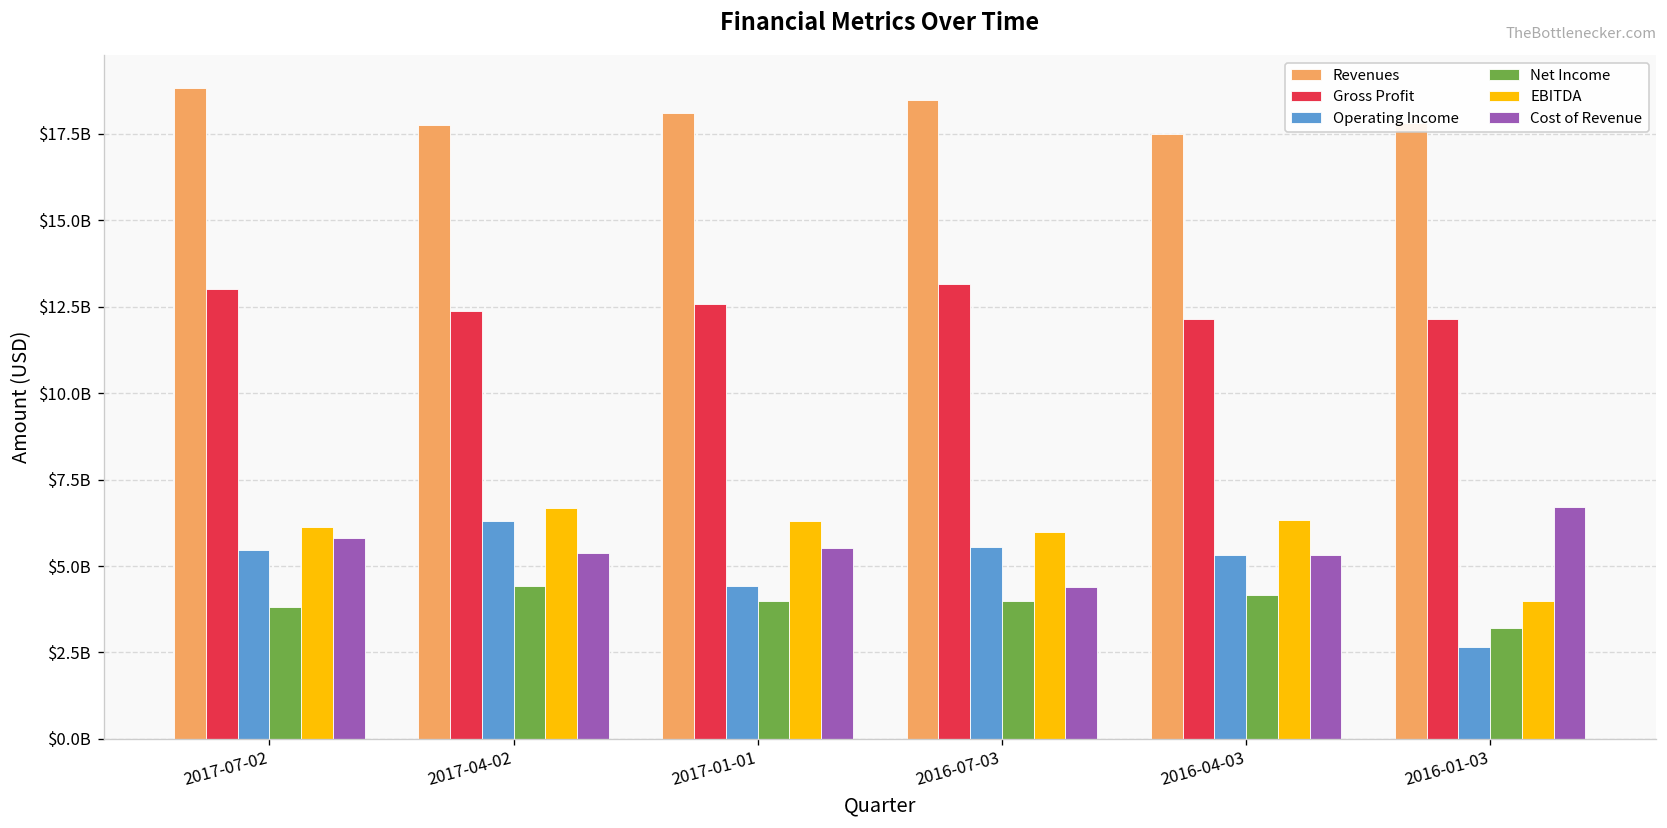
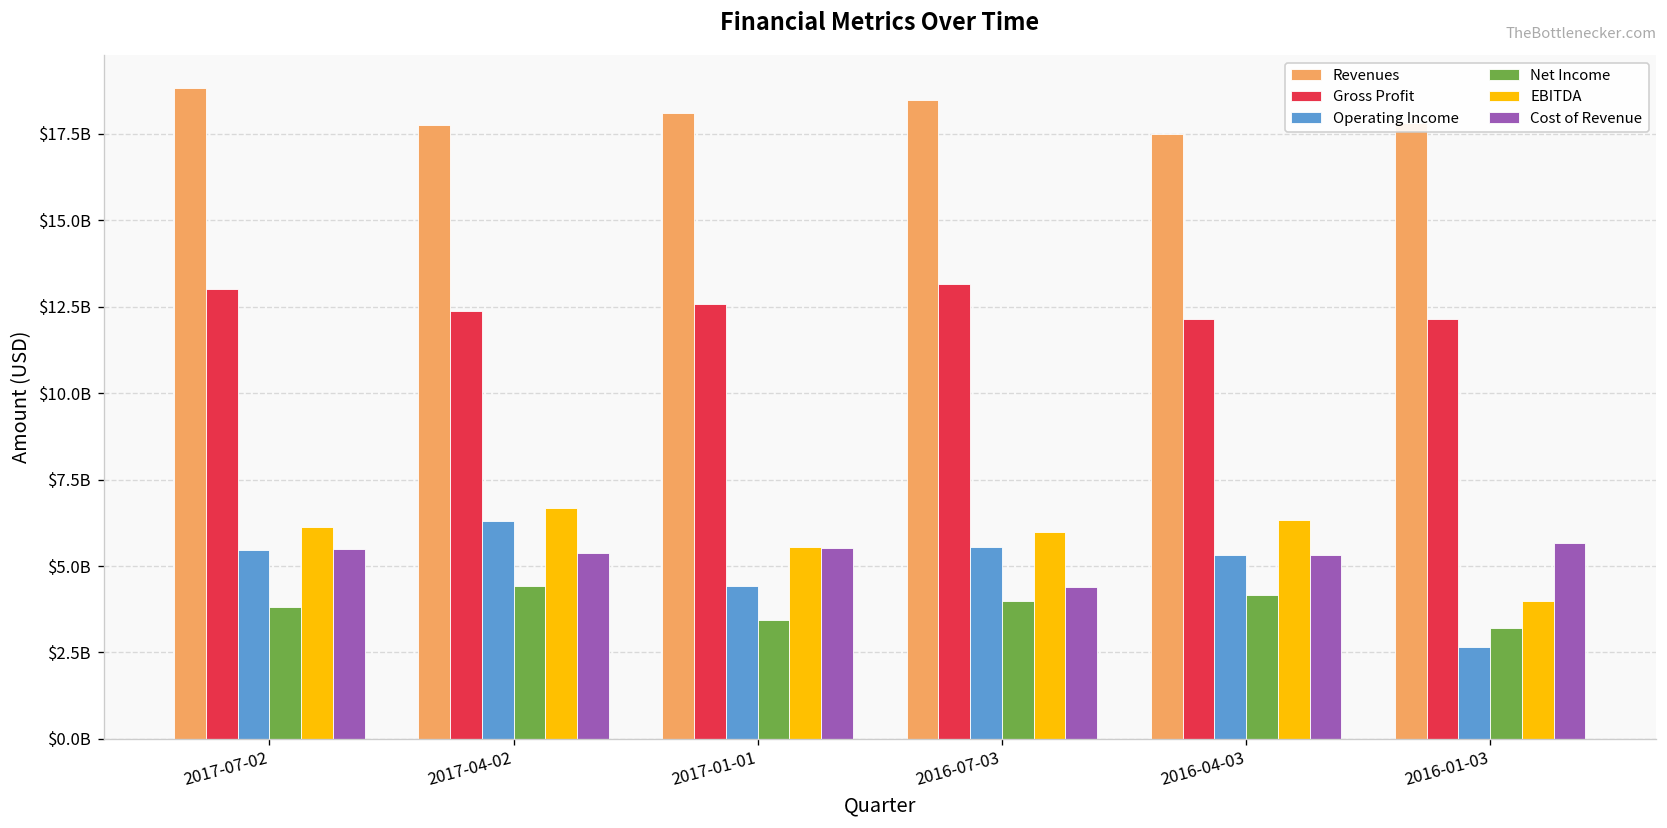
Cost of Revenue, 2017-07-02: $5800000000 -> $5500000000
Net Income, 2017-01-01: $4000000000 -> $3400000000
EBITDA, 2017-01-01: $6300000000 -> $5600000000
Cost of Revenue, 2016-01-03: $6700000000 -> $5700000000
